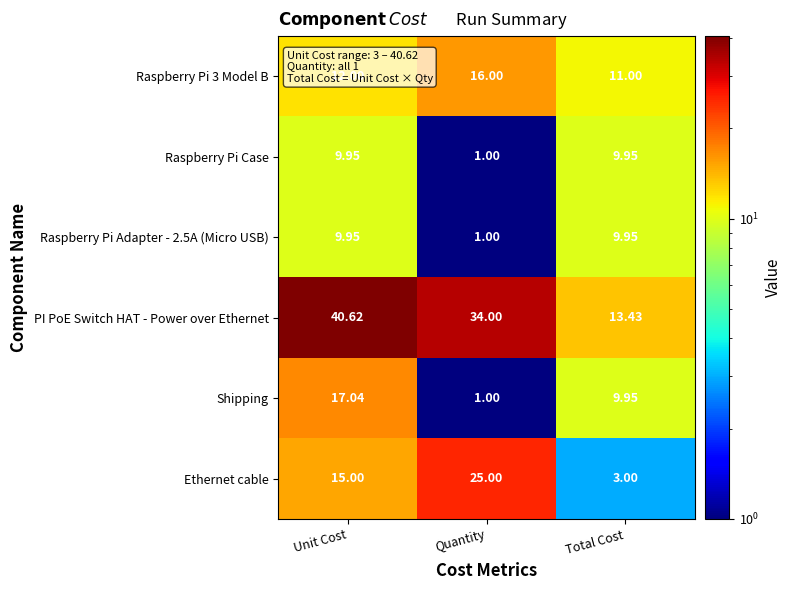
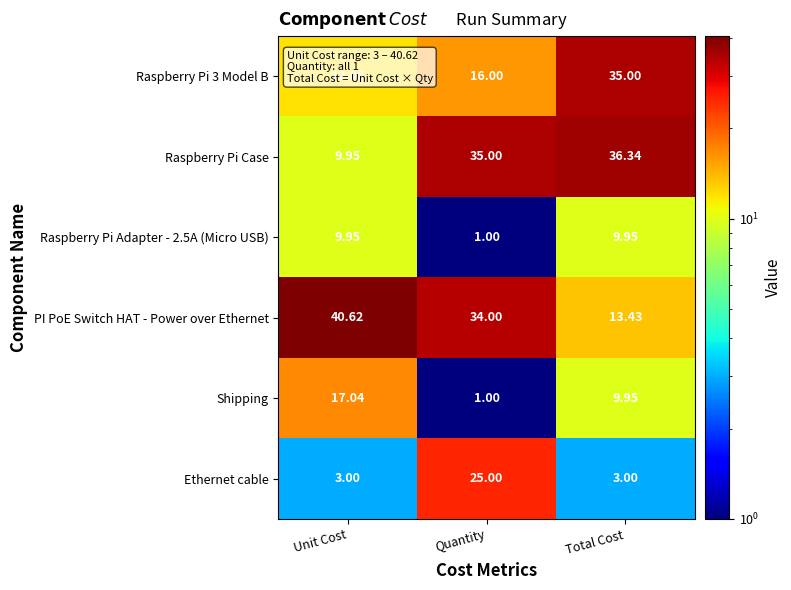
Raspberry Pi 3 Model B, Total Cost: 11.00 -> 35.00
Raspberry Pi Case, Quantity: 1.00 -> 35.00
Raspberry Pi Case, Total Cost: 9.95 -> 36.34
Ethernet cable, Unit Cost: 15.00 -> 3.00
